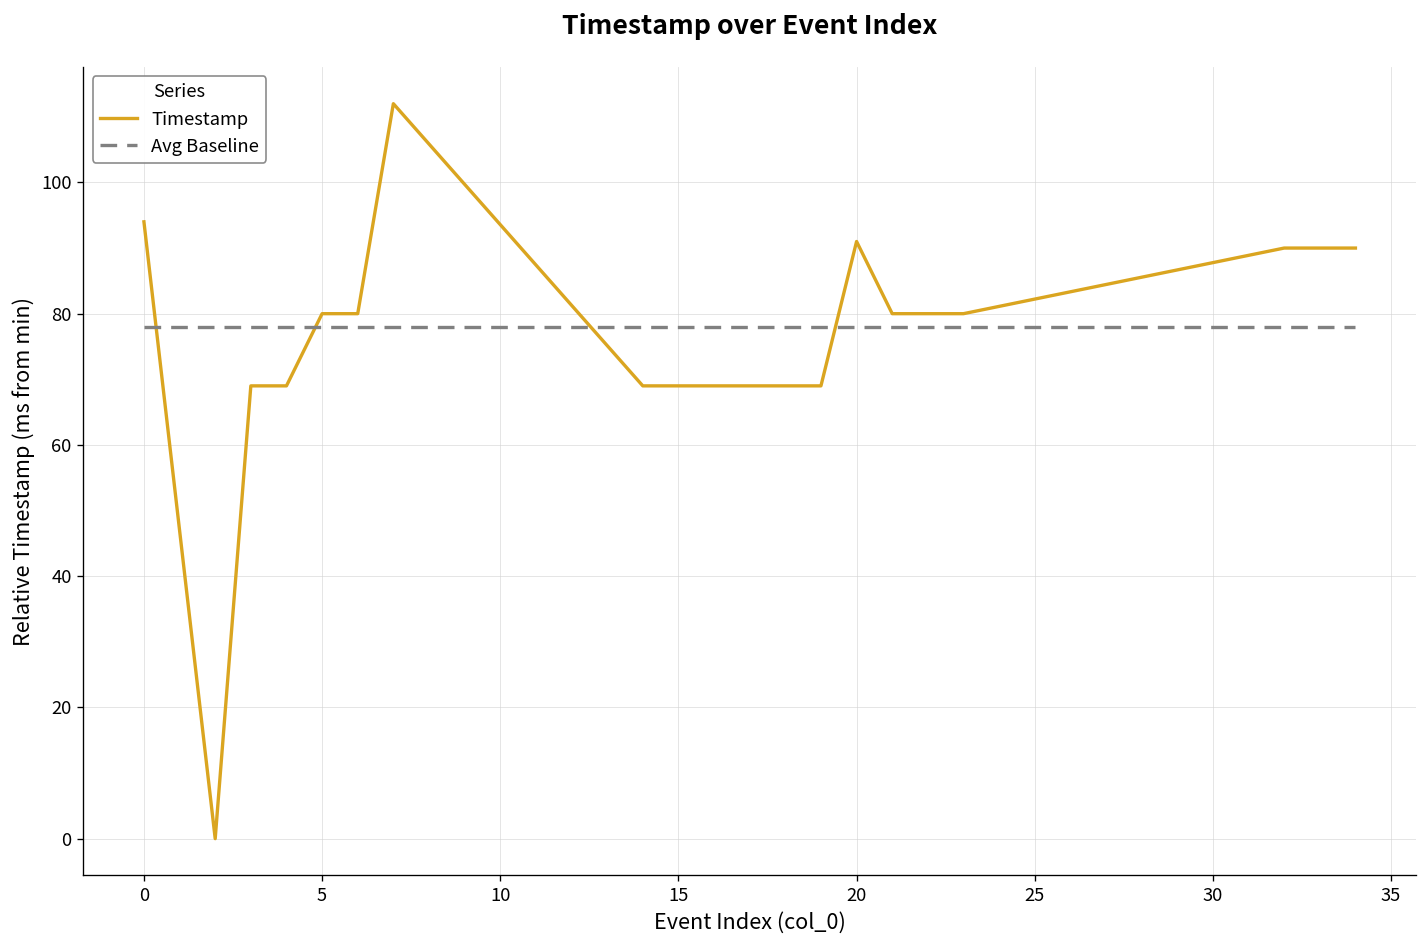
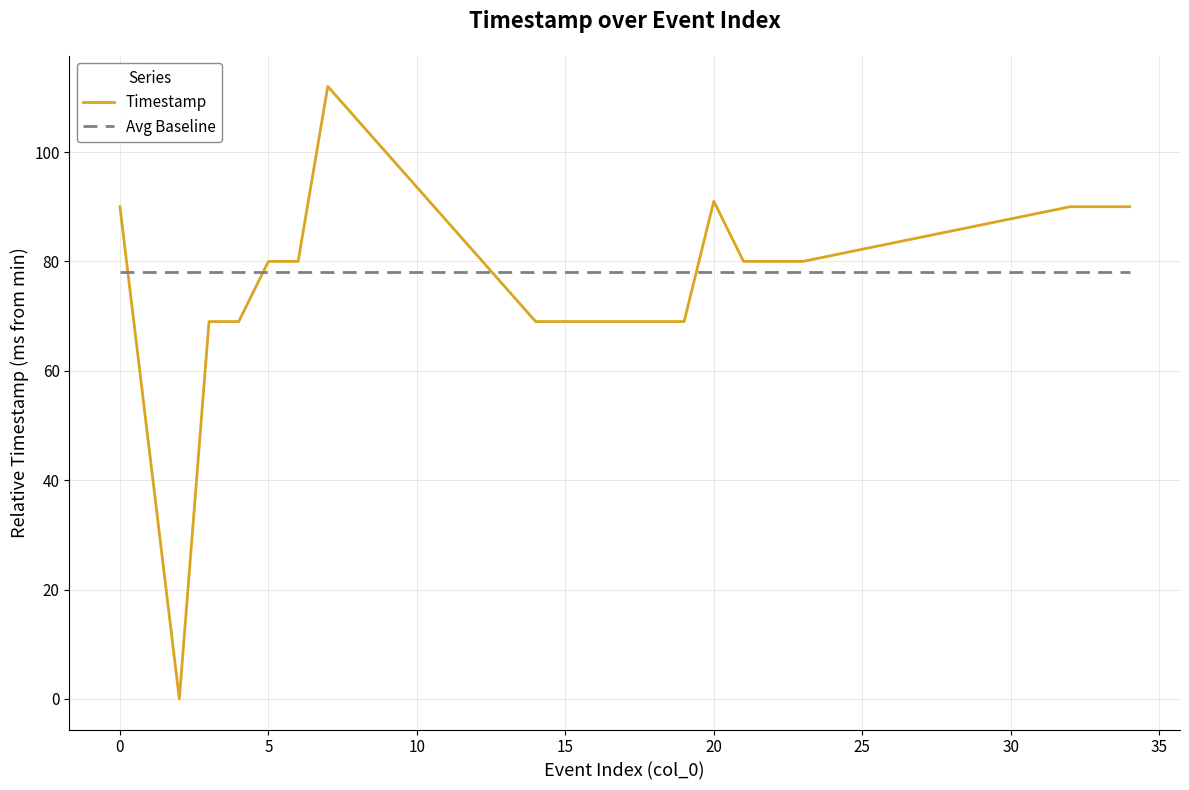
Timestamp, 0: 94 -> 90
